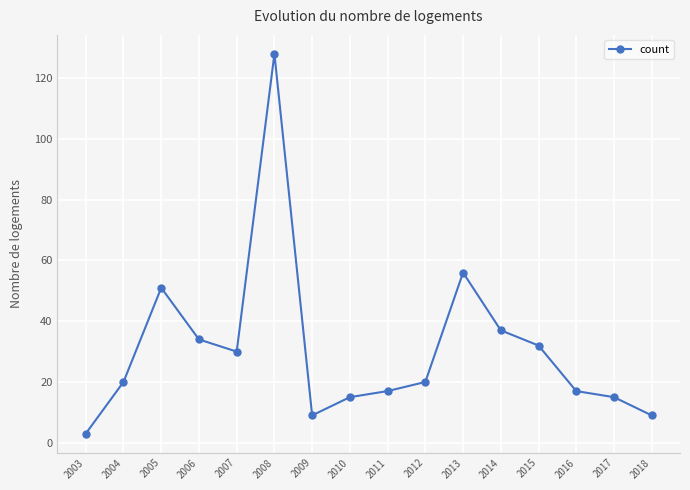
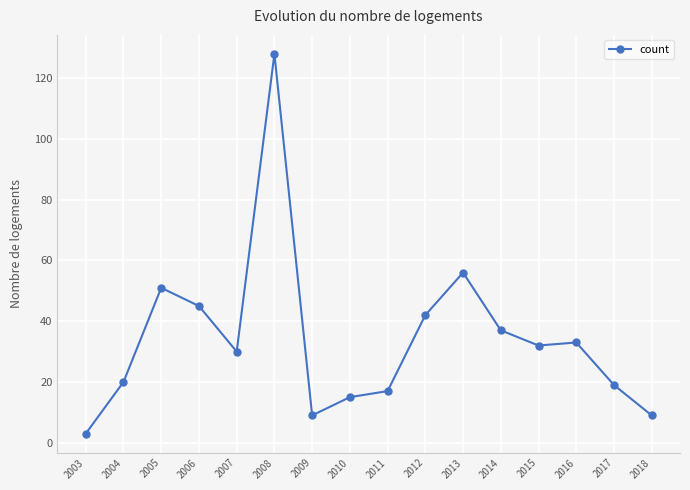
2006: 34 -> 45
2012: 20 -> 42
2016: 17 -> 33
2017: 15 -> 19
